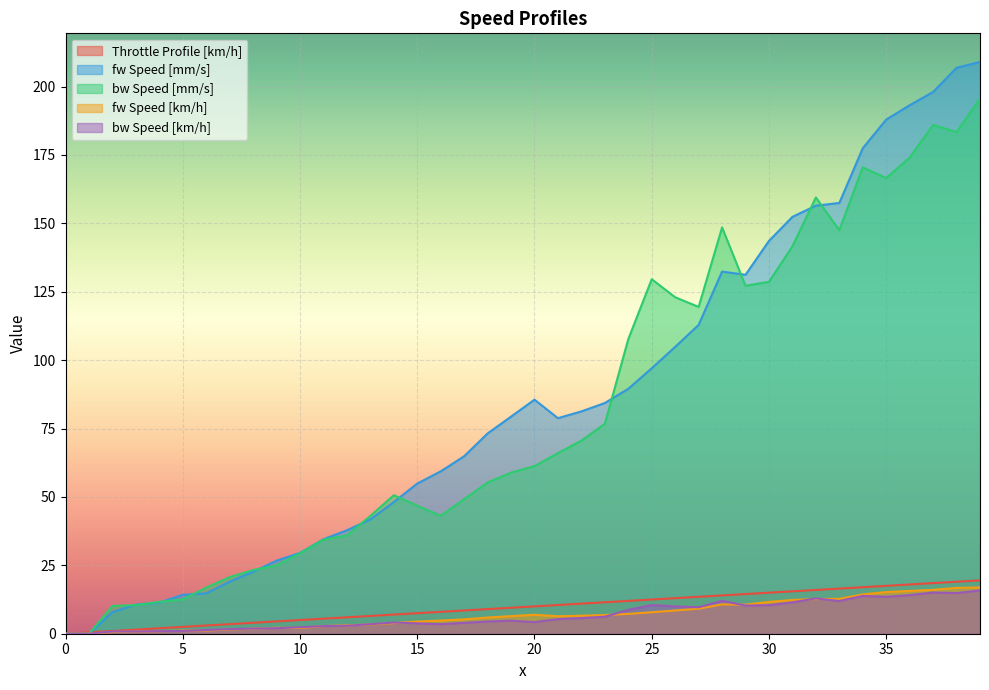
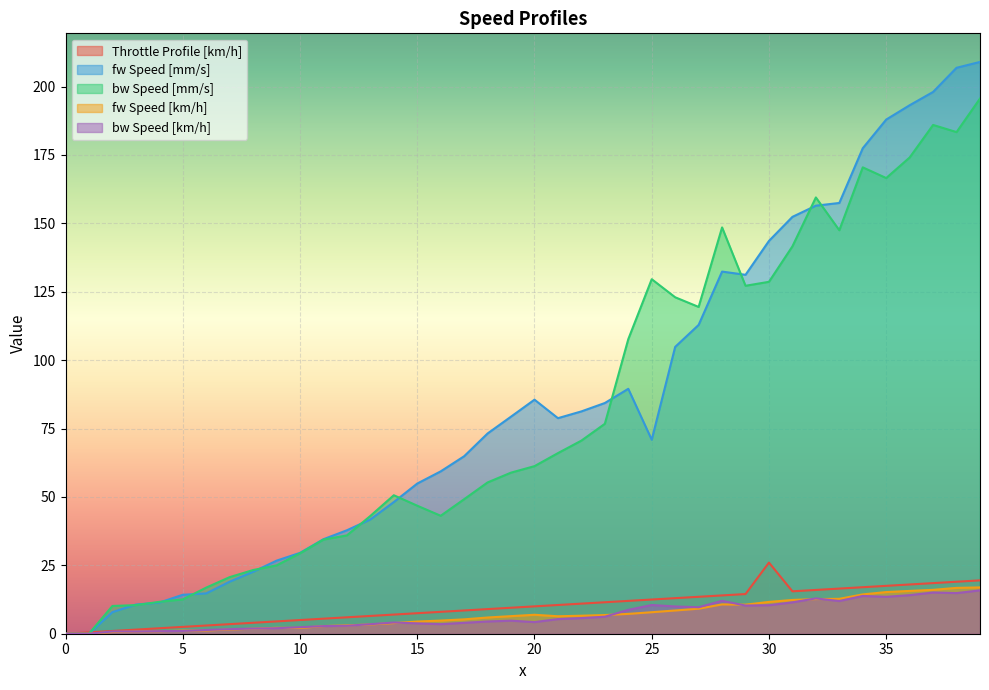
fw Speed [mm/s], 25: 97 -> 71
Throttle Profile [km/h], 30: 15 -> 26
